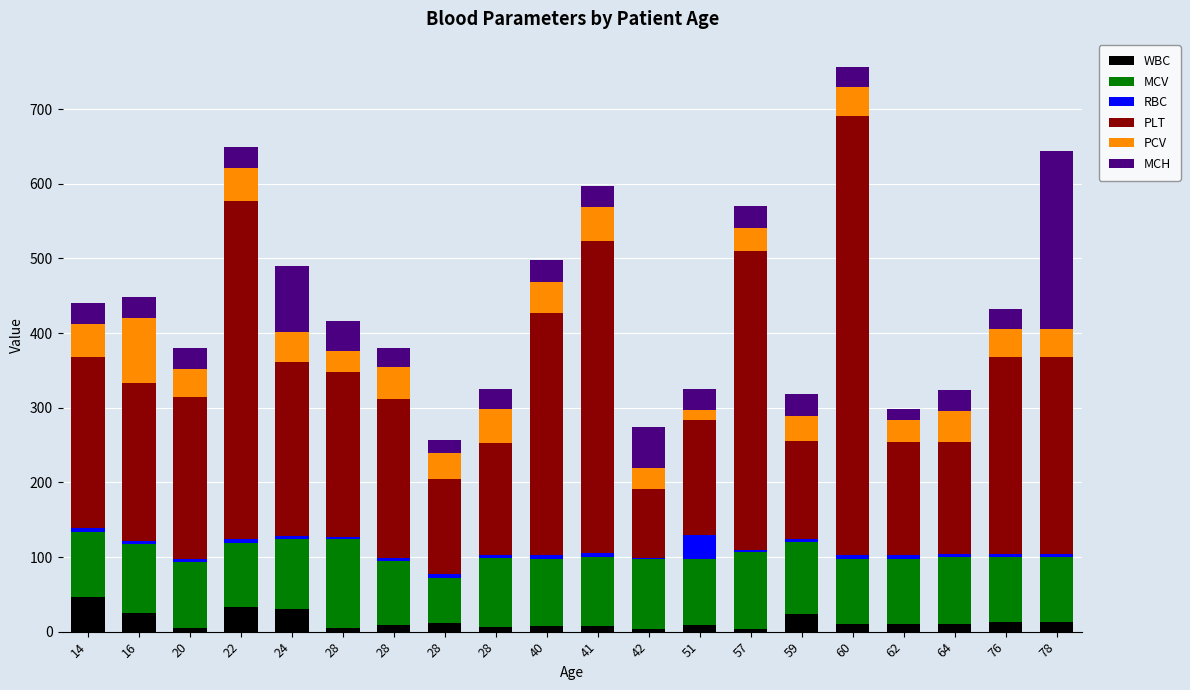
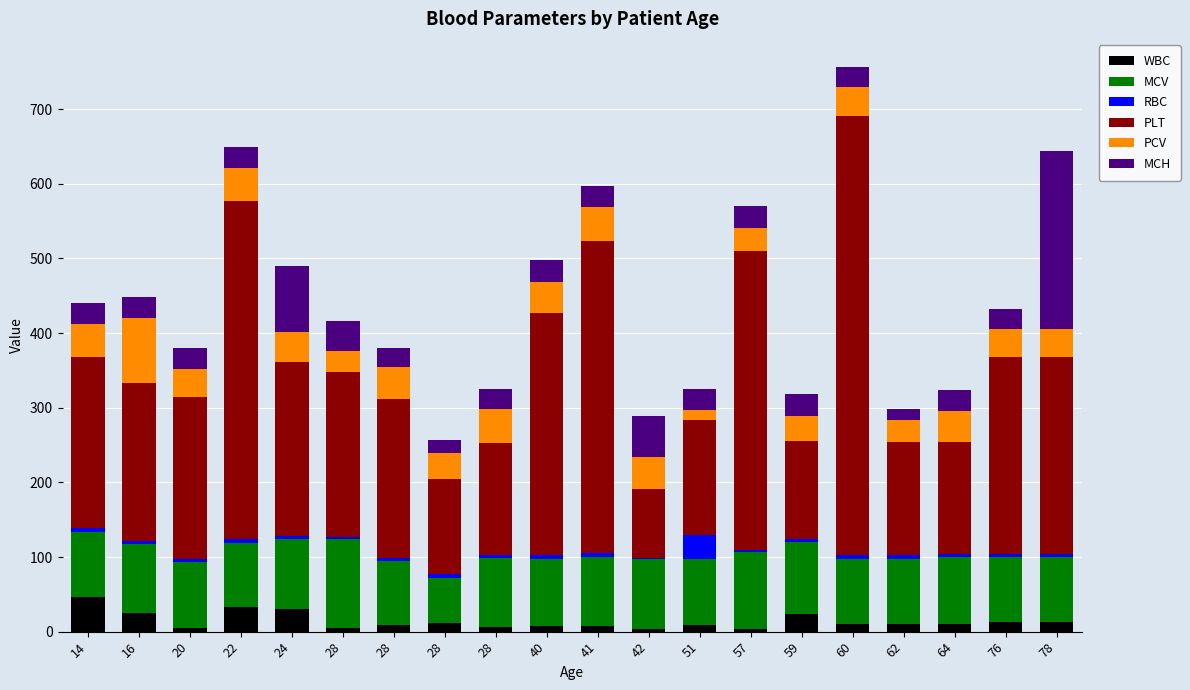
PCV, 42: 30 -> 40
